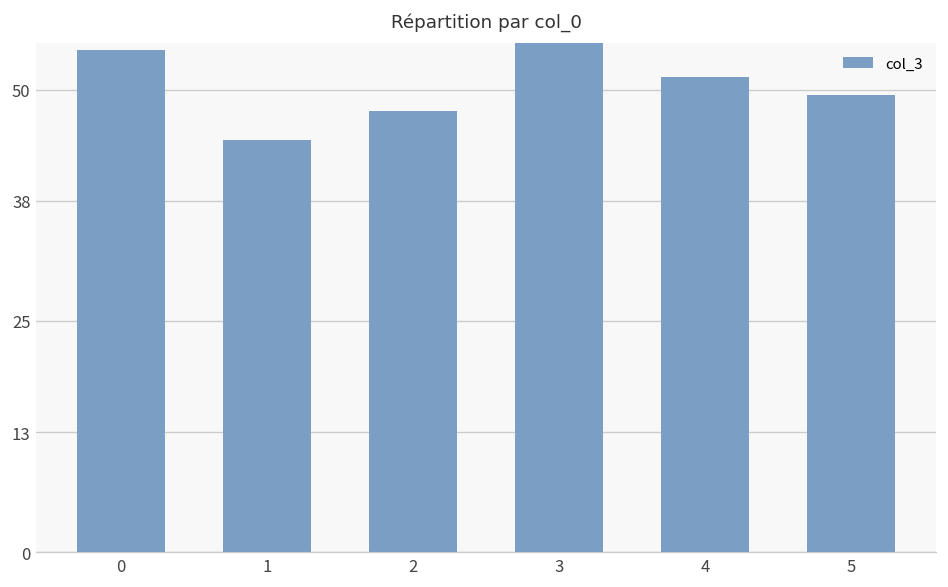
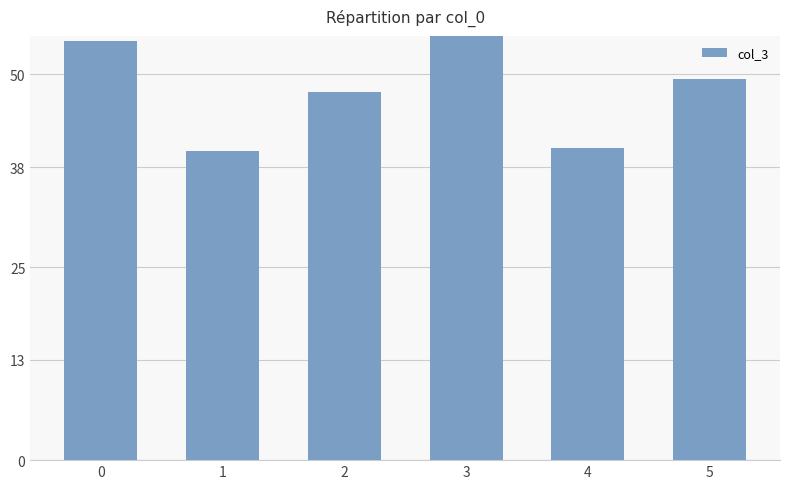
1: 45 -> 40
4: 51 -> 41
